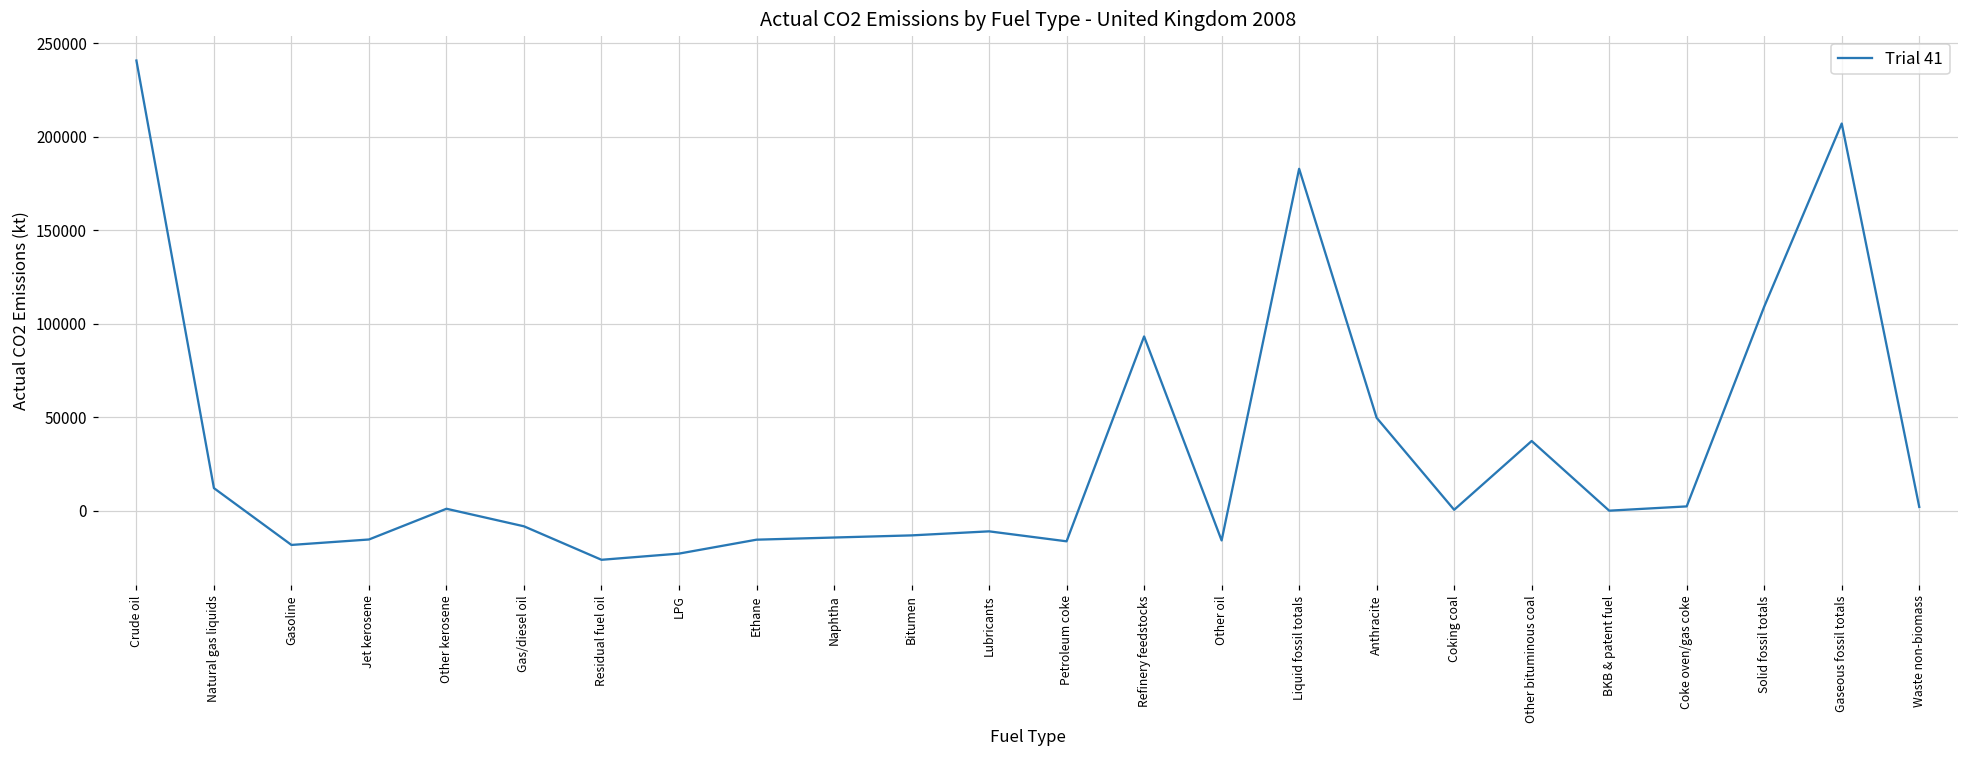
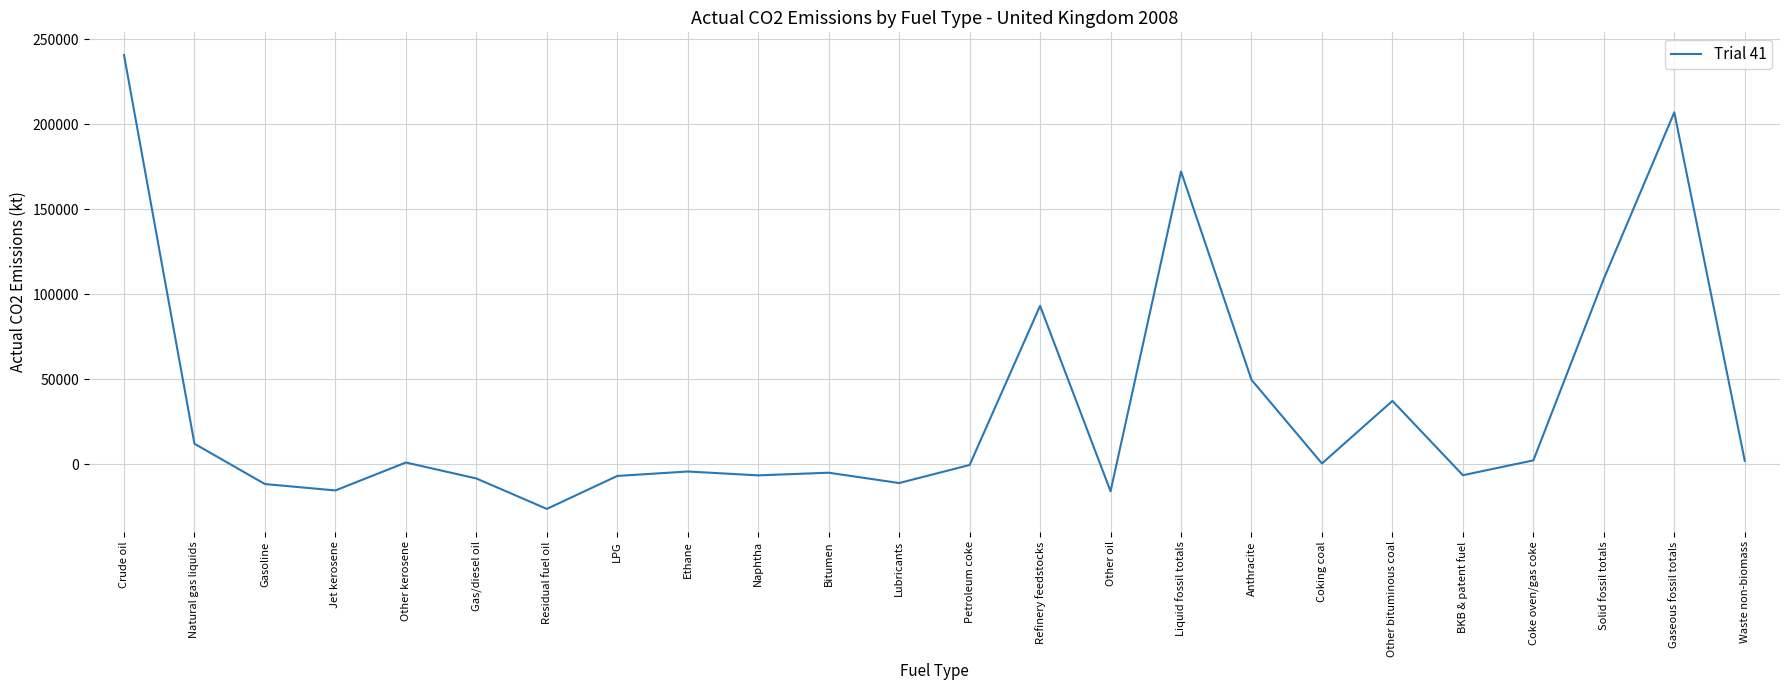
Gasoline: -18000 -> -12000
LPG: -23000 -> -7000
Ethane: -16000 -> -4000
Naphtha: -14000 -> -7000
Bitumen: -13000 -> -5000
Petroleum coke: -16000 -> 0
Liquid fossil totals: 183000 -> 172000
BKB & patent fuel: 0 -> -6000
